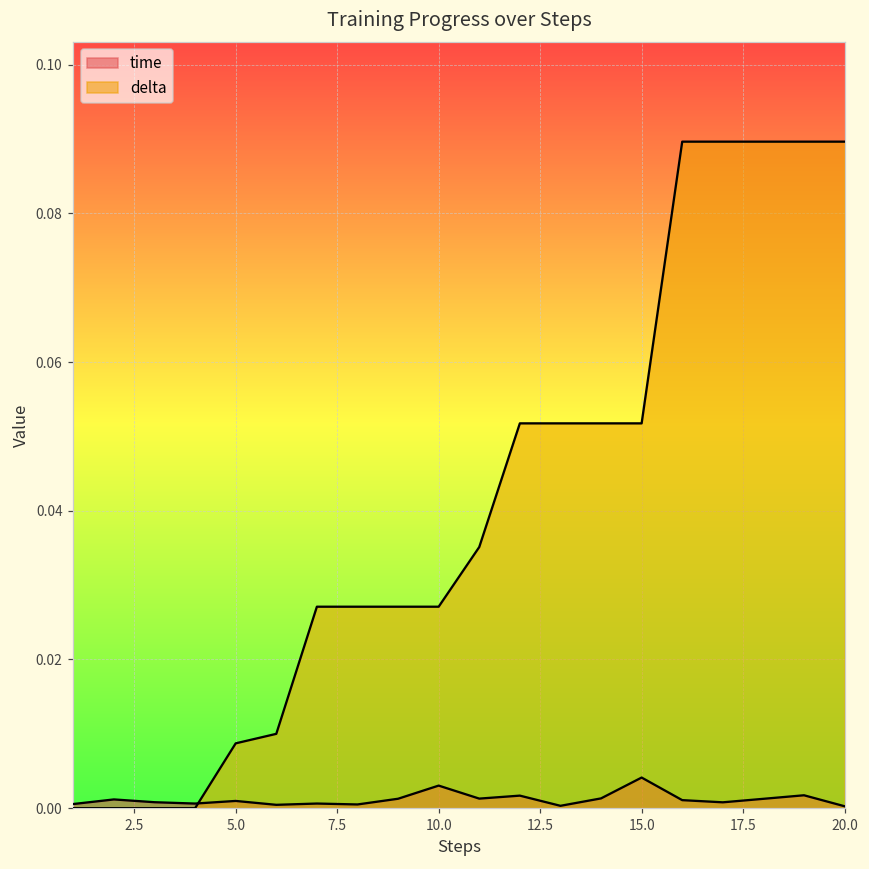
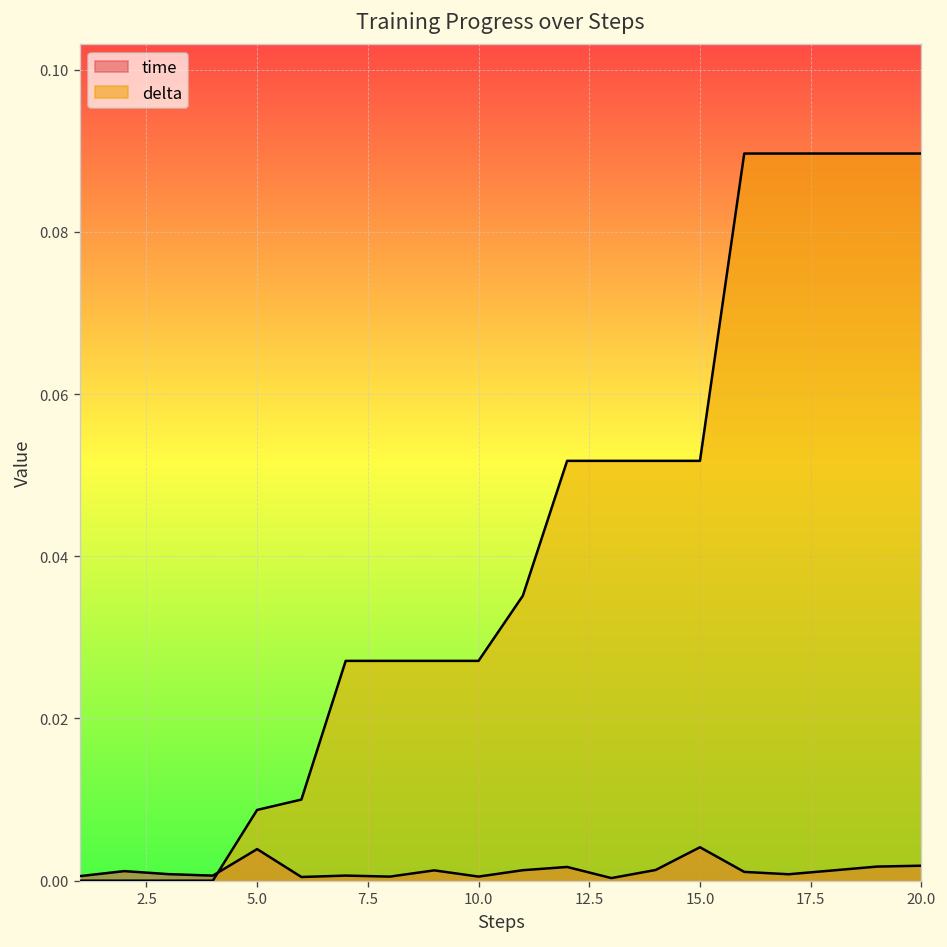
time, 5.0: 0.001 -> 0.004
time, 10.0: 0.003 -> 0.001
time, 20.0: 0.000 -> 0.002
